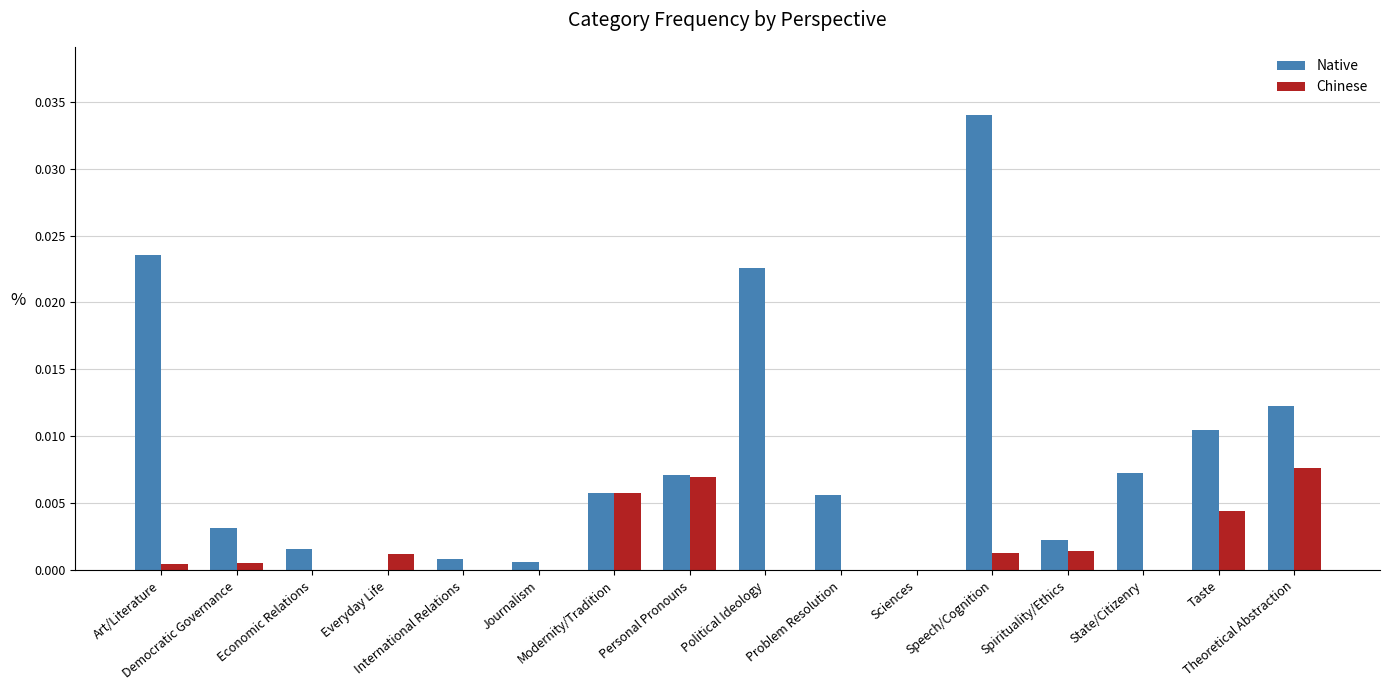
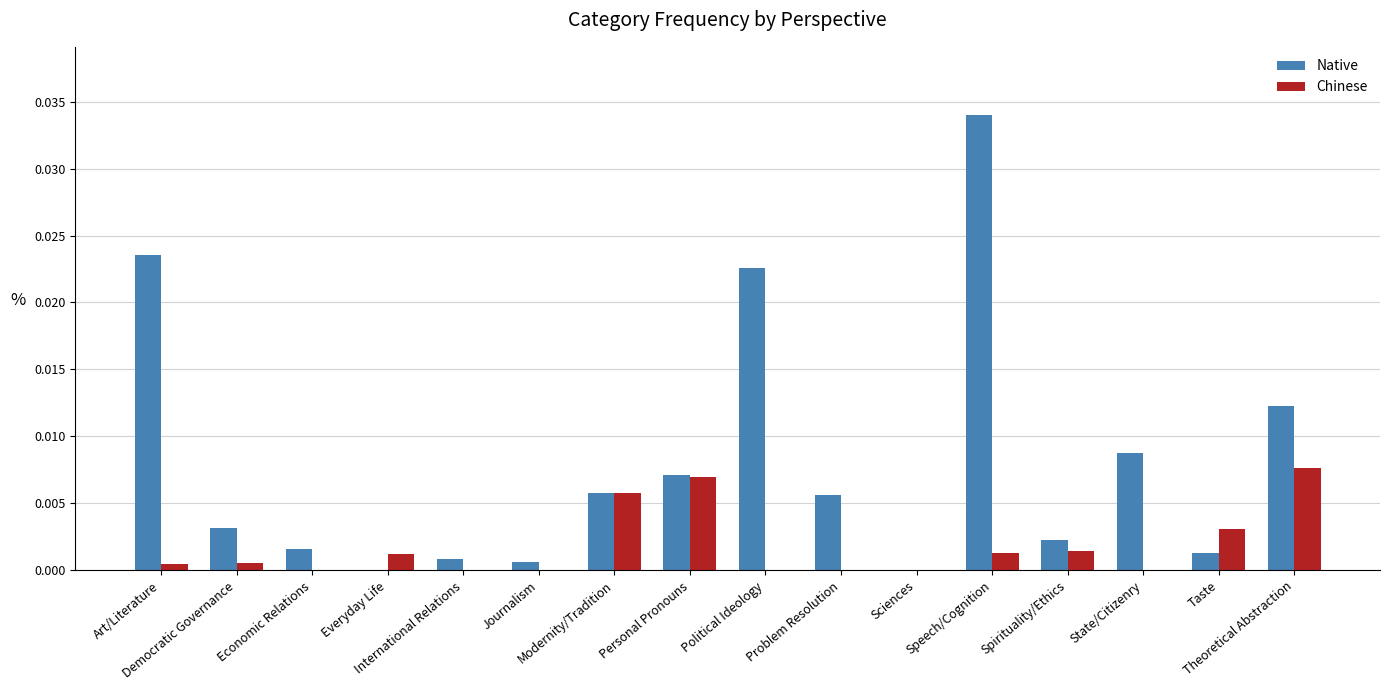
Native, State/Citizenry: 0.0072 -> 0.0088
Native, Taste: 0.0105 -> 0.0013
Chinese, Taste: 0.0044 -> 0.0031
